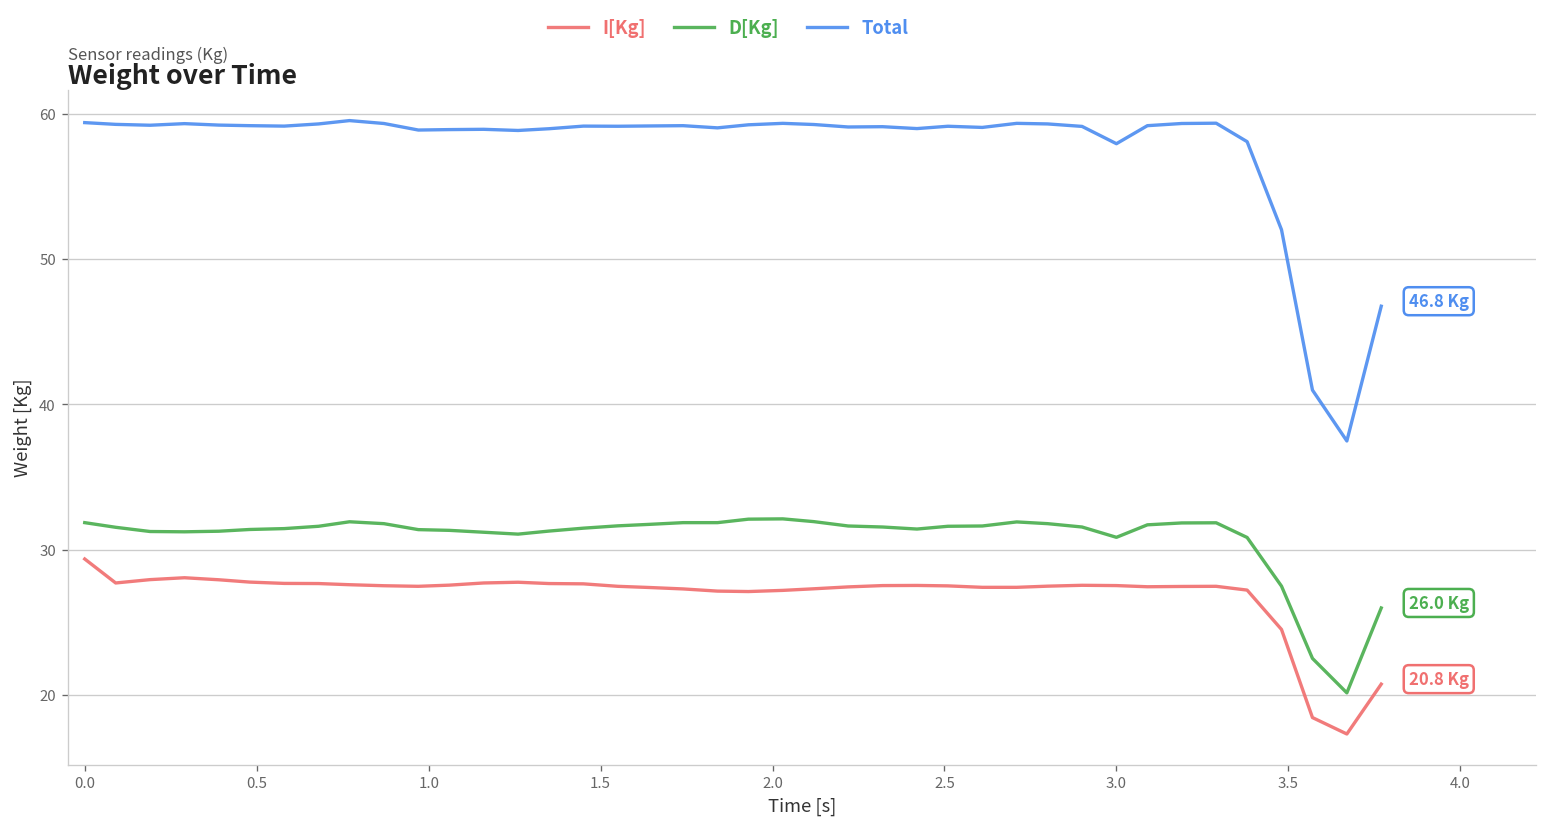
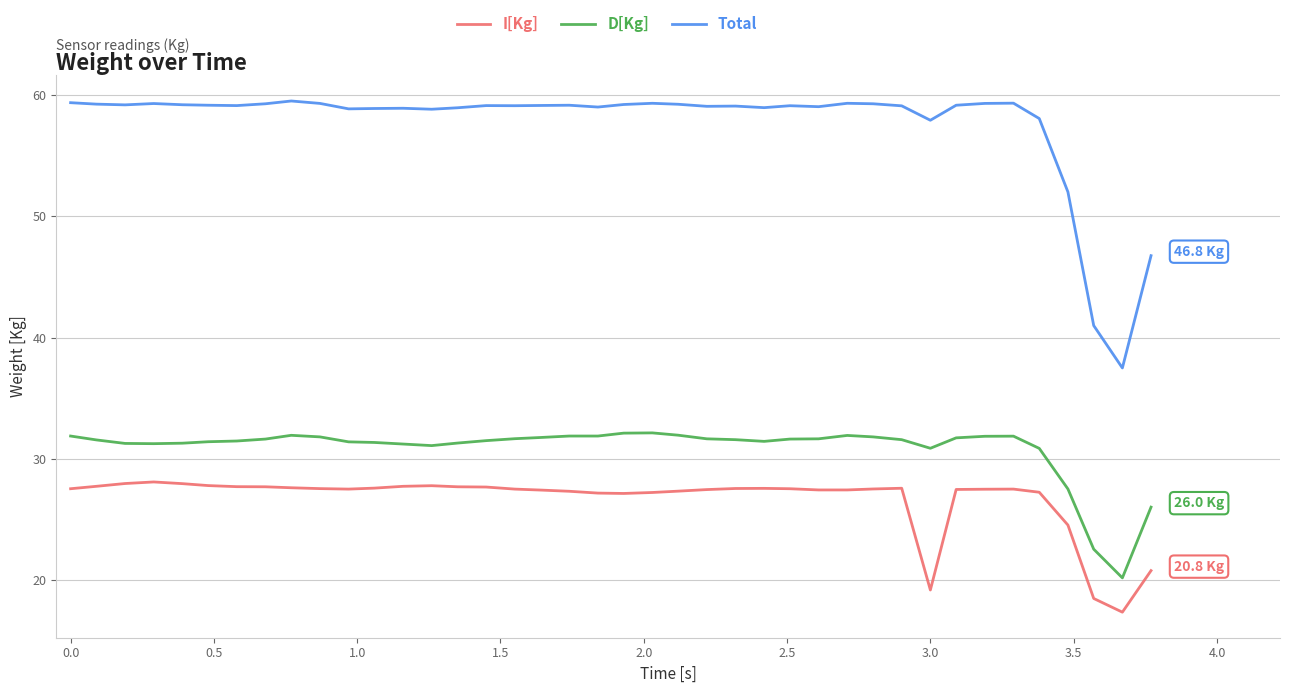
I[Kg], 0.0: 29.4 -> 27.5
I[Kg], 3.0: 27.5 -> 19.2
